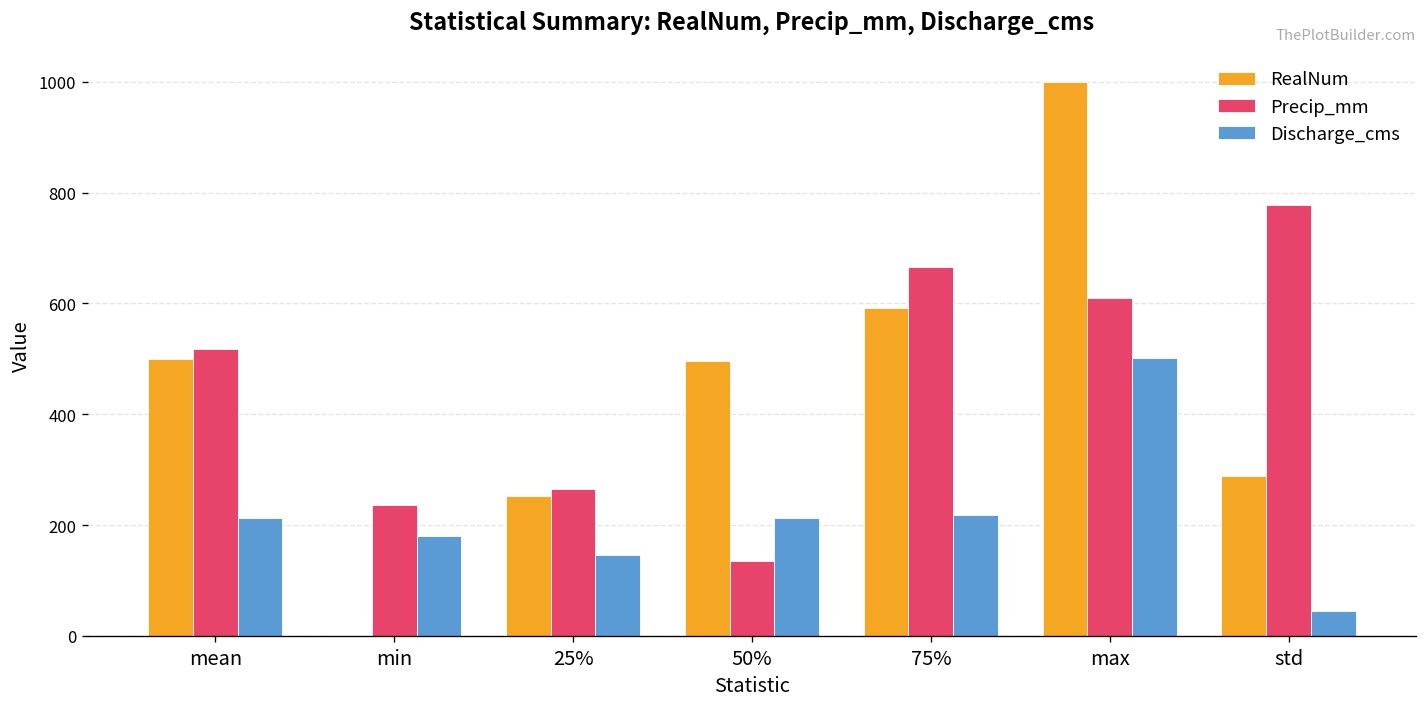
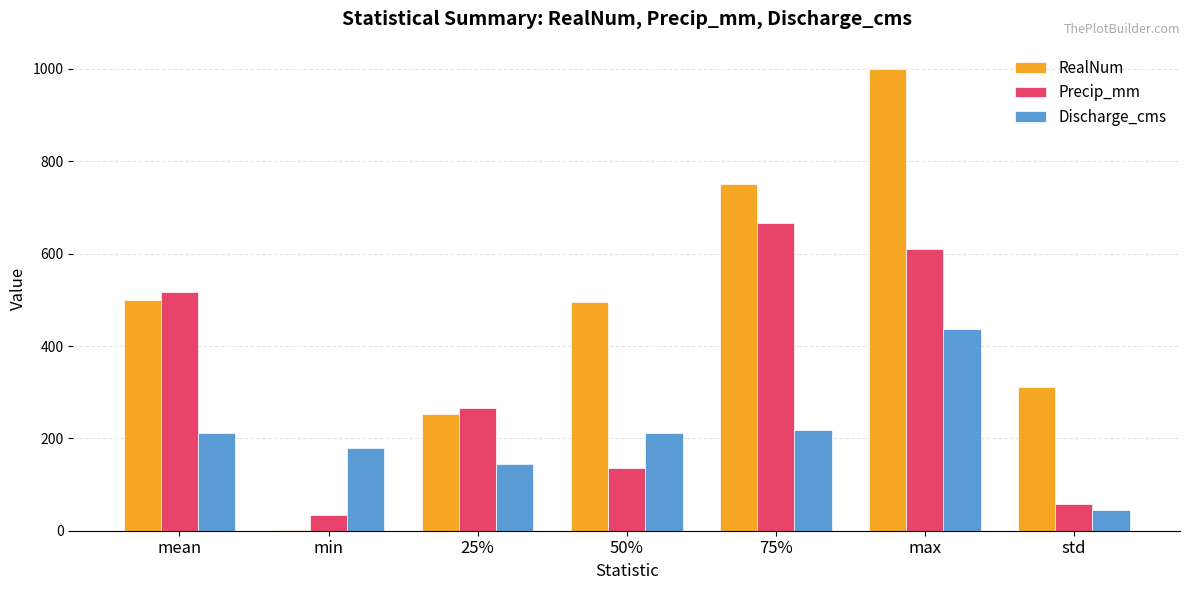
Precip_mm, min: 240 -> 30
RealNum, 75%: 590 -> 750
Discharge_cms, max: 500 -> 440
RealNum, std: 290 -> 310
Precip_mm, std: 780 -> 60
